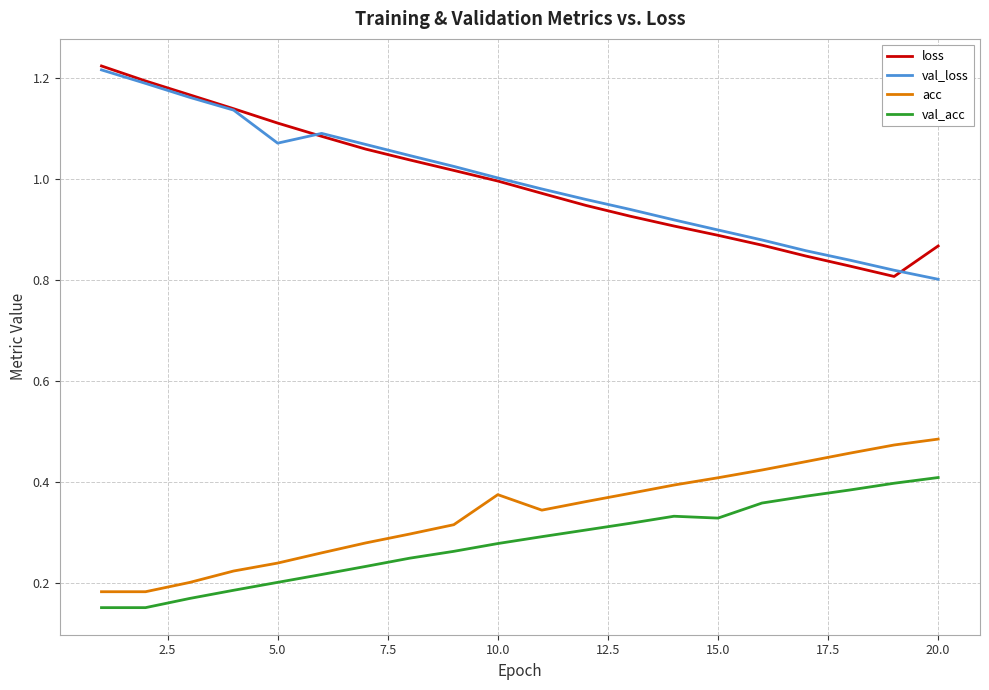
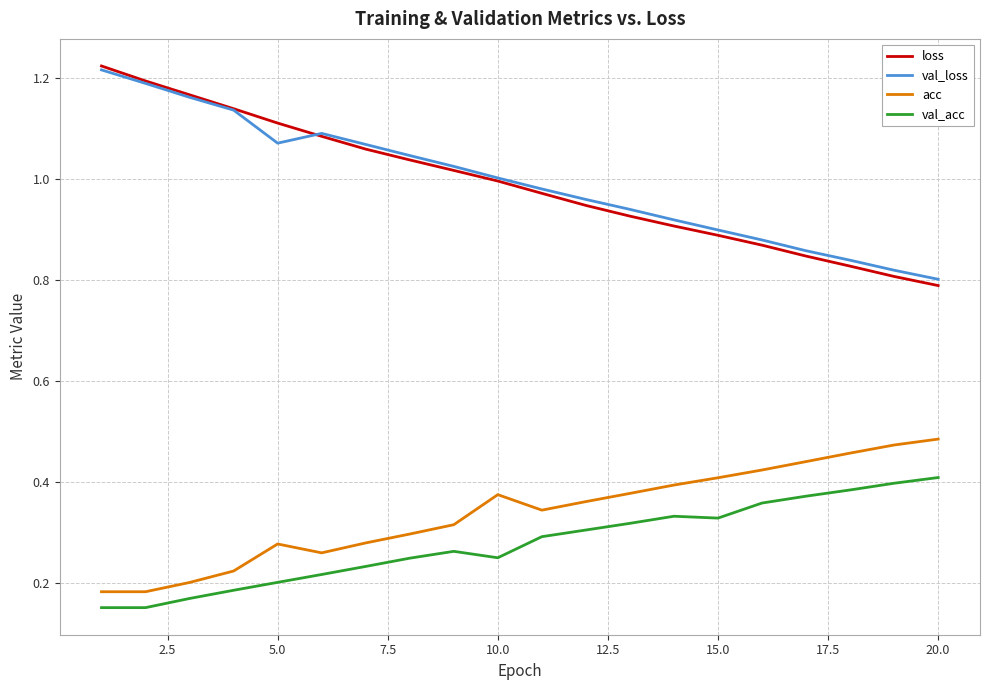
acc, 5.0: 0.24 -> 0.28
val_acc, 10.0: 0.28 -> 0.25
loss, 20.0: 0.87 -> 0.79
